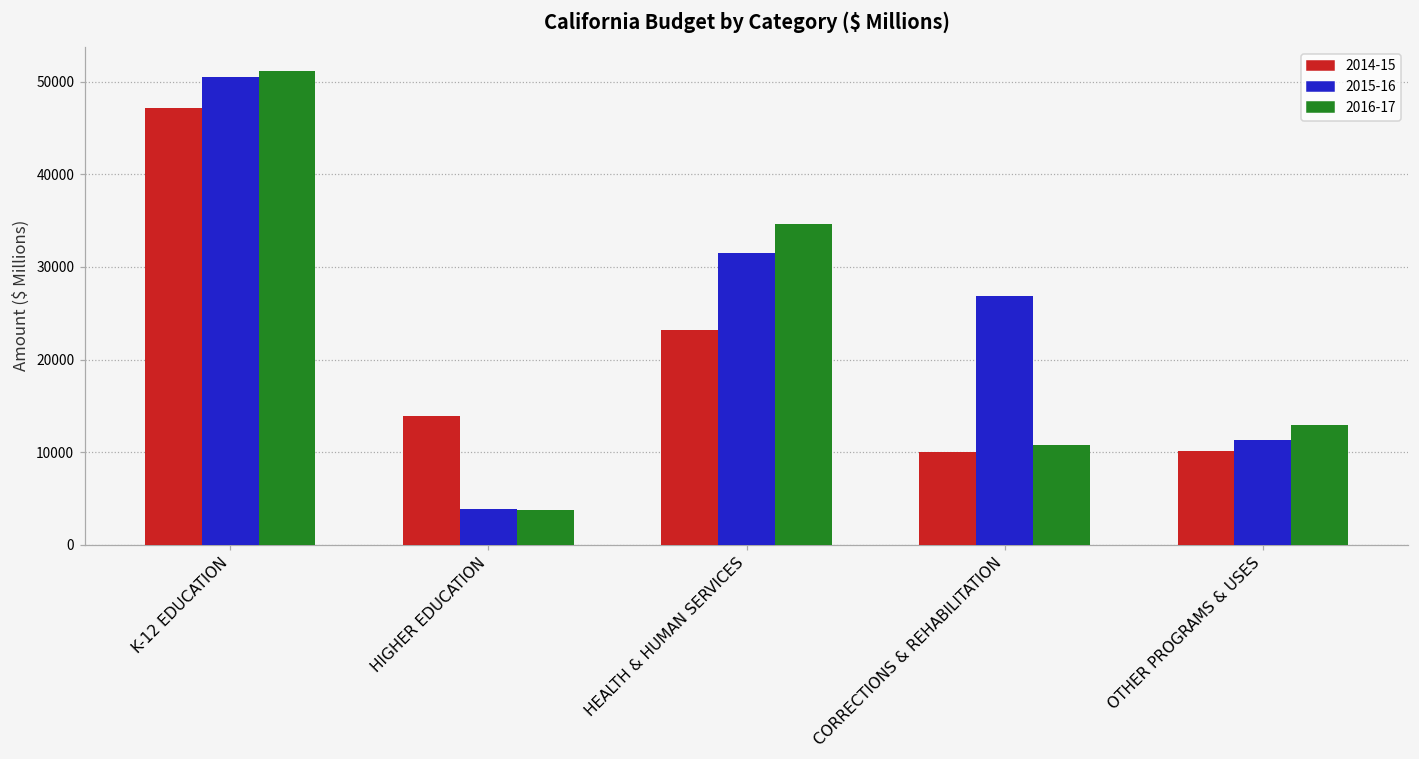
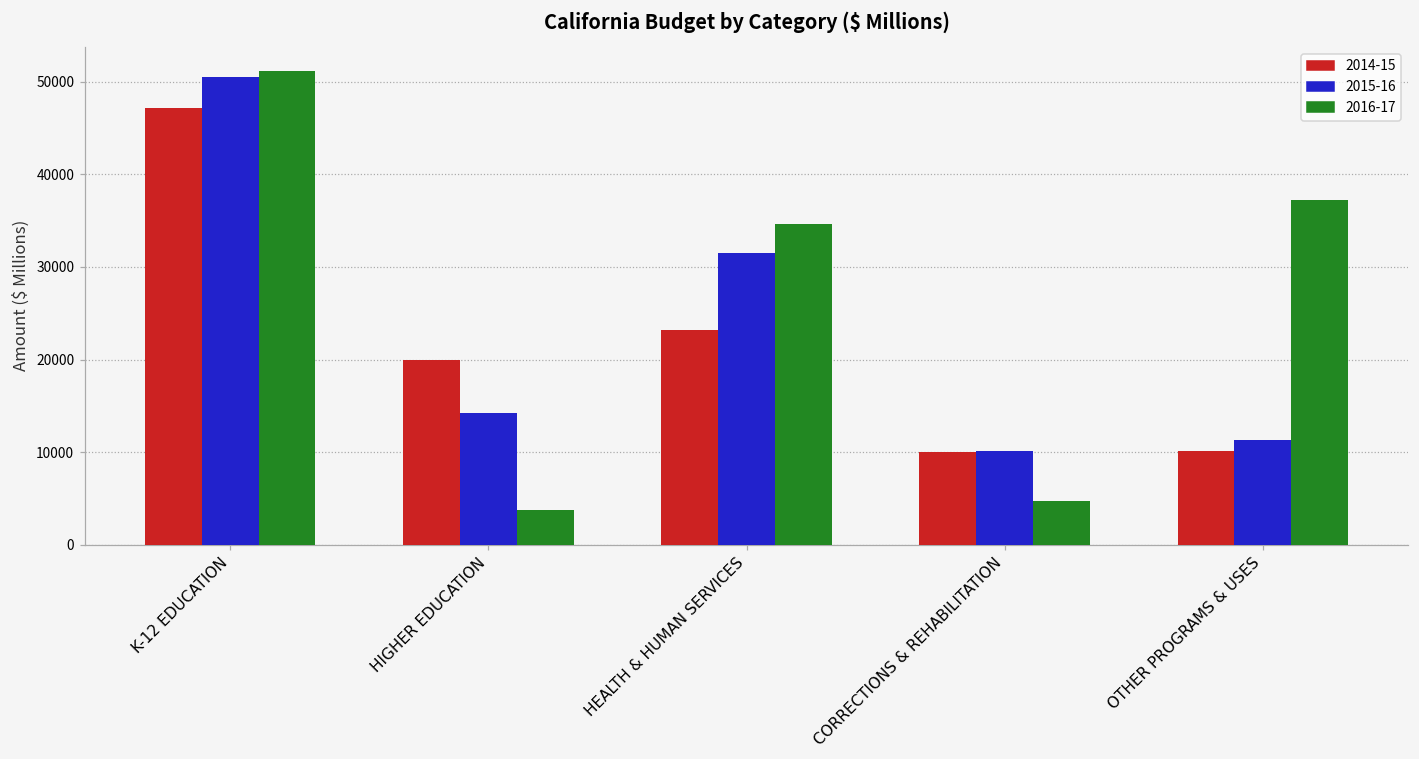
2014-15, HIGHER EDUCATION: 14000 -> 20000
2015-16, HIGHER EDUCATION: 4000 -> 14000
2015-16, CORRECTIONS & REHABILITATION: 27000 -> 10000
2016-17, CORRECTIONS & REHABILITATION: 11000 -> 5000
2016-17, OTHER PROGRAMS & USES: 13000 -> 37000
